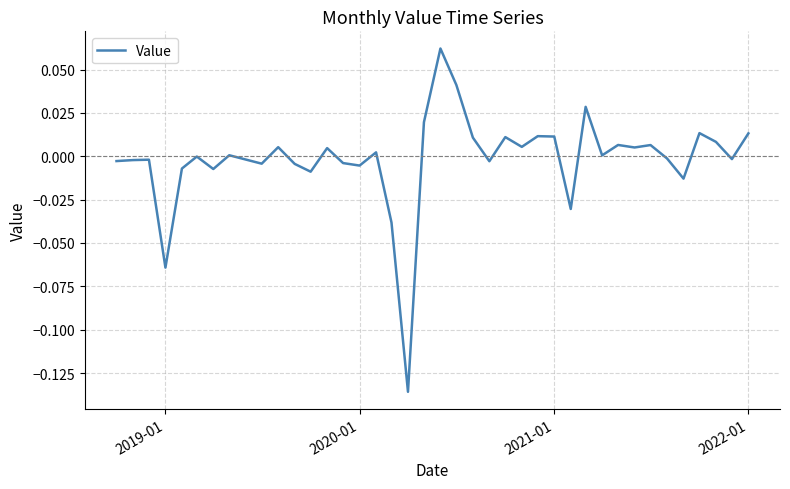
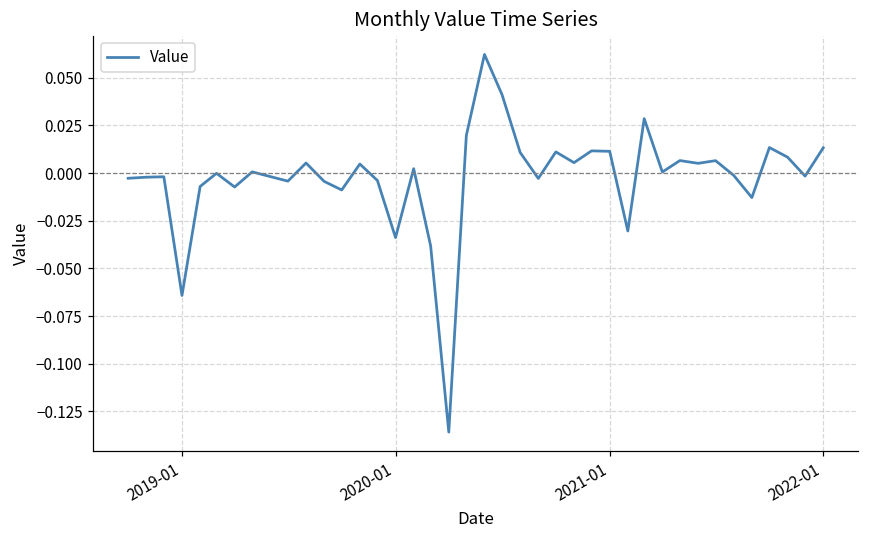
2020-01: -0.005 -> -0.034
